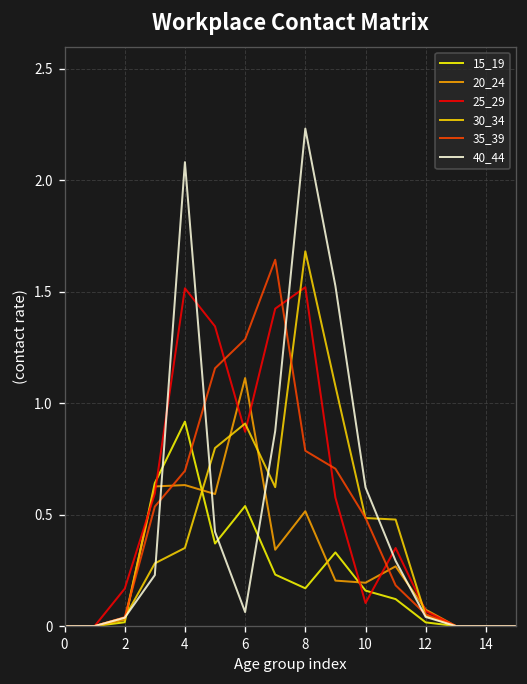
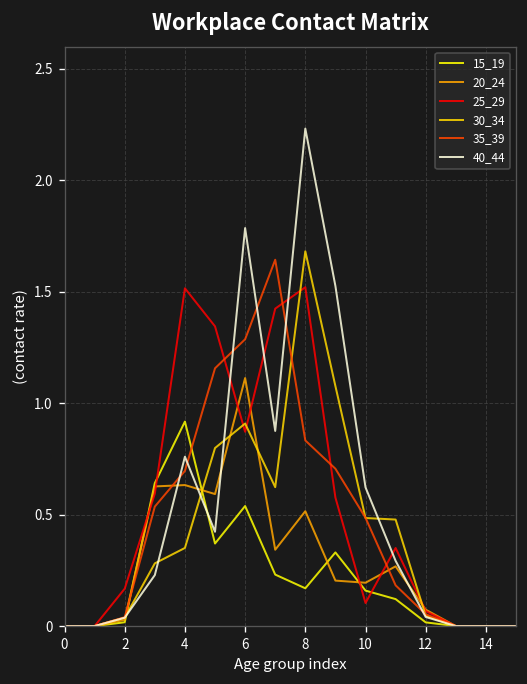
40_44, 4: 2.08 -> 0.76
40_44, 6: 0.06 -> 1.79
35_39, 8: 0.79 -> 0.83
